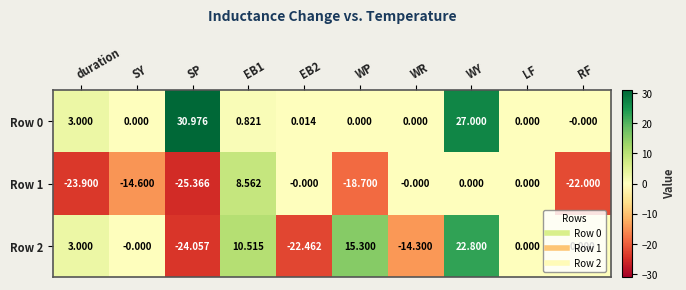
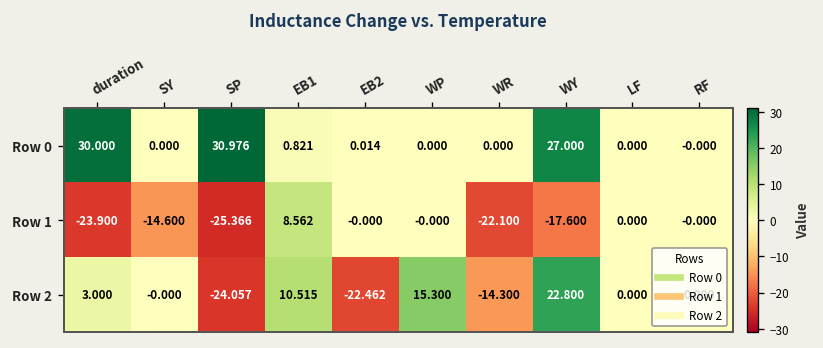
Row 0, duration: 3.000 -> 30.000
Row 1, WP: -18.700 -> -0.000
Row 1, WR: -0.000 -> -22.100
Row 1, WY: 0.000 -> -17.600
Row 1, RF: -22.000 -> -0.000
